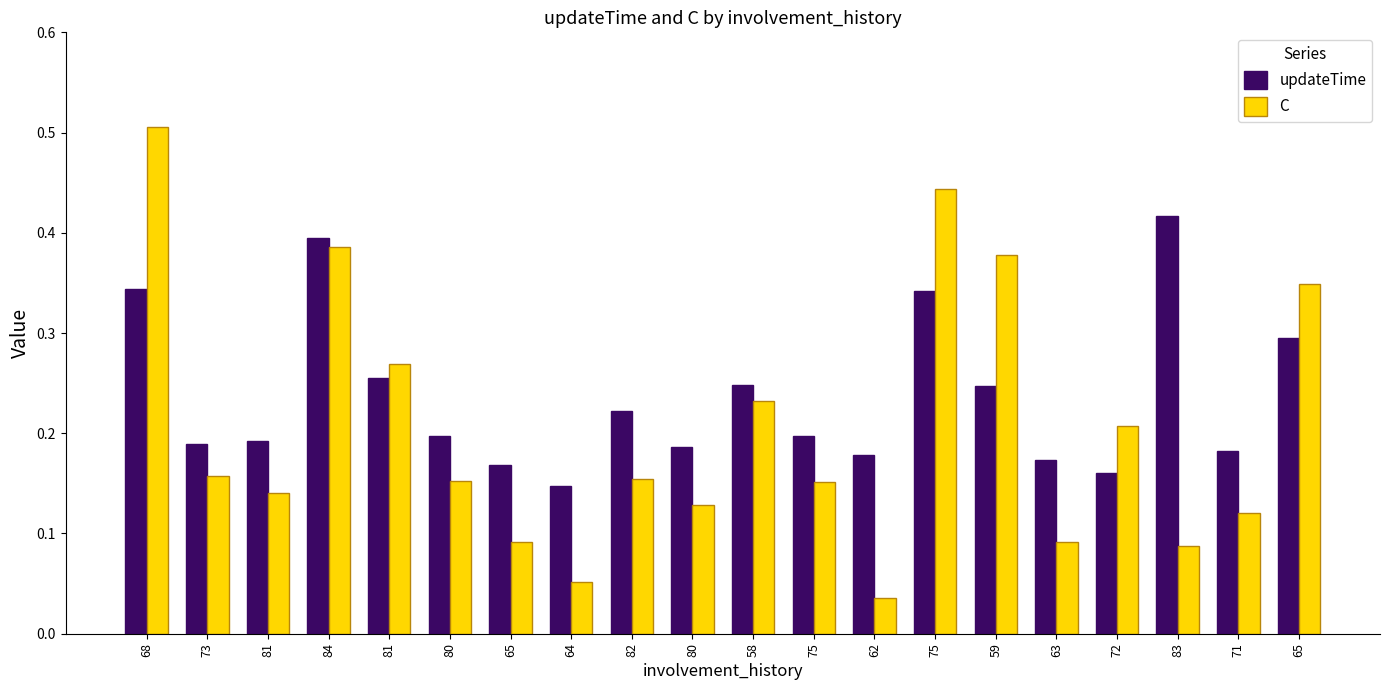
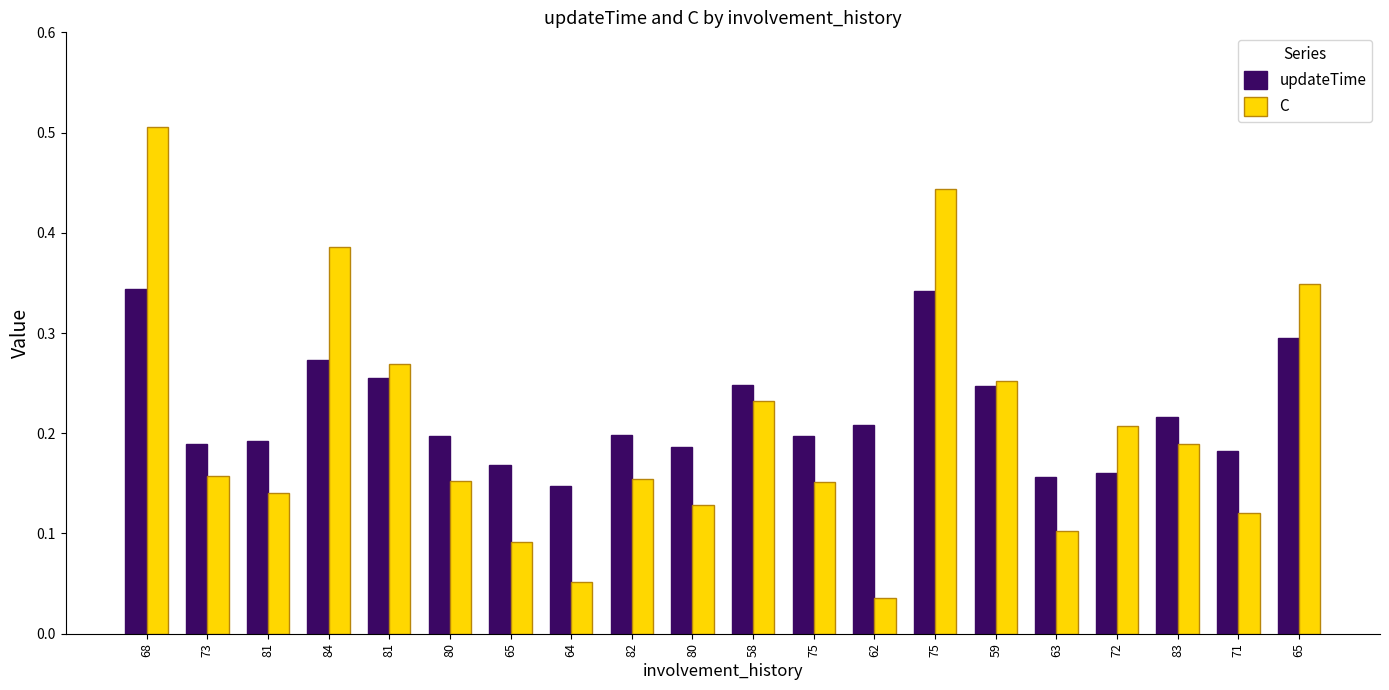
updateTime, 84: 0.395 -> 0.273
updateTime, 82: 0.223 -> 0.199
updateTime, 62: 0.178 -> 0.209
C, 59: 0.378 -> 0.252
updateTime, 63: 0.173 -> 0.156
C, 63: 0.092 -> 0.103
updateTime, 83: 0.417 -> 0.216
C, 83: 0.087 -> 0.189
